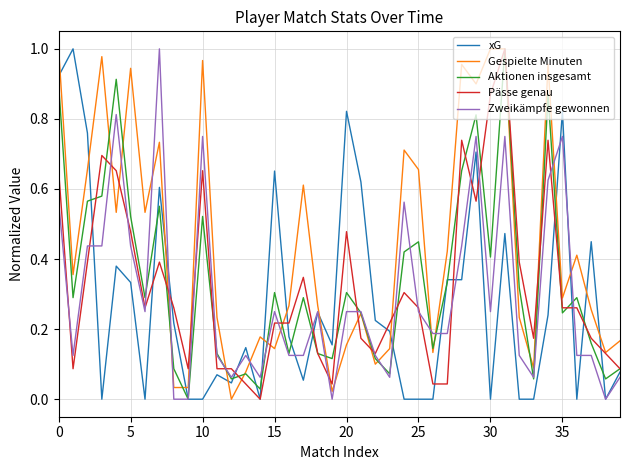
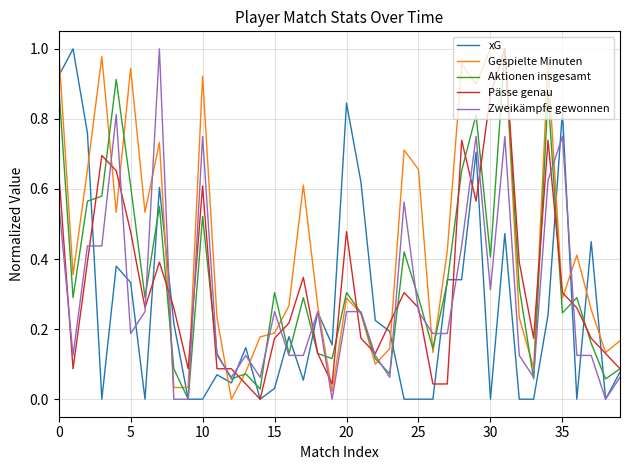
Aktionen insgesamt, 5: 0.52 -> 0.61
Zweikämpfe gewonnen, 5: 0.44 -> 0.19
Gespielte Minuten, 10: 0.97 -> 0.92
Pässe genau, 10: 0.65 -> 0.61
xG, 15: 0.65 -> 0.03
Gespielte Minuten, 15: 0.14 -> 0.19
Pässe genau, 15: 0.22 -> 0.17
xG, 20: 0.82 -> 0.84
Gespielte Minuten, 20: 0.16 -> 0.29
Aktionen insgesamt, 25: 0.45 -> 0.29
Zweikämpfe gewonnen, 30: 0.25 -> 0.31
Pässe genau, 35: 0.26 -> 0.30
